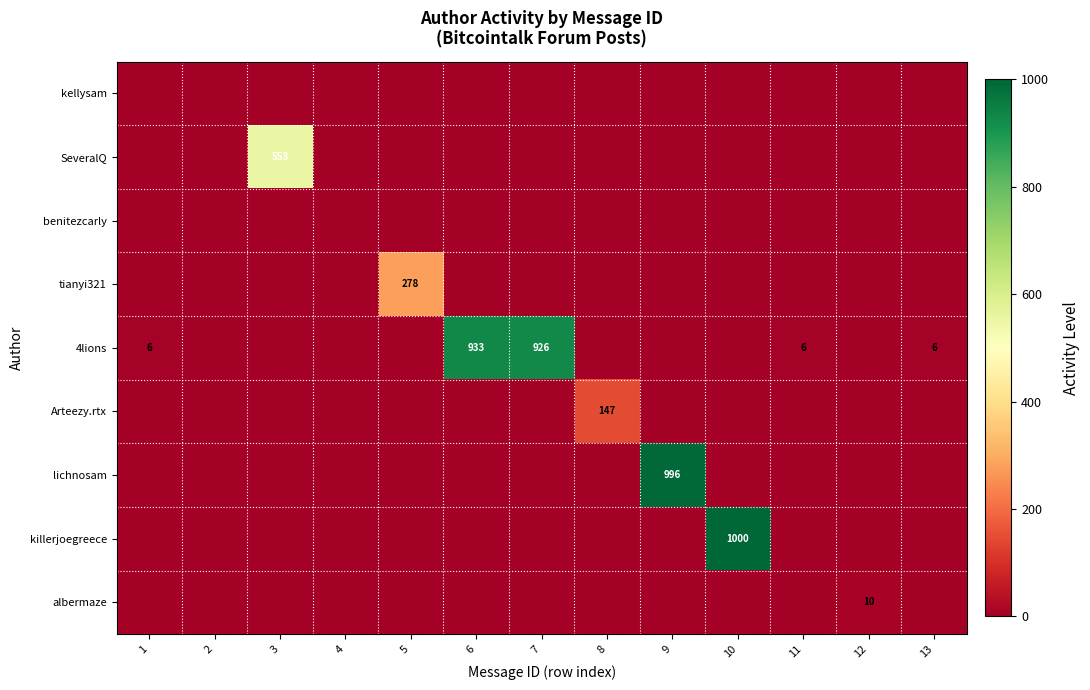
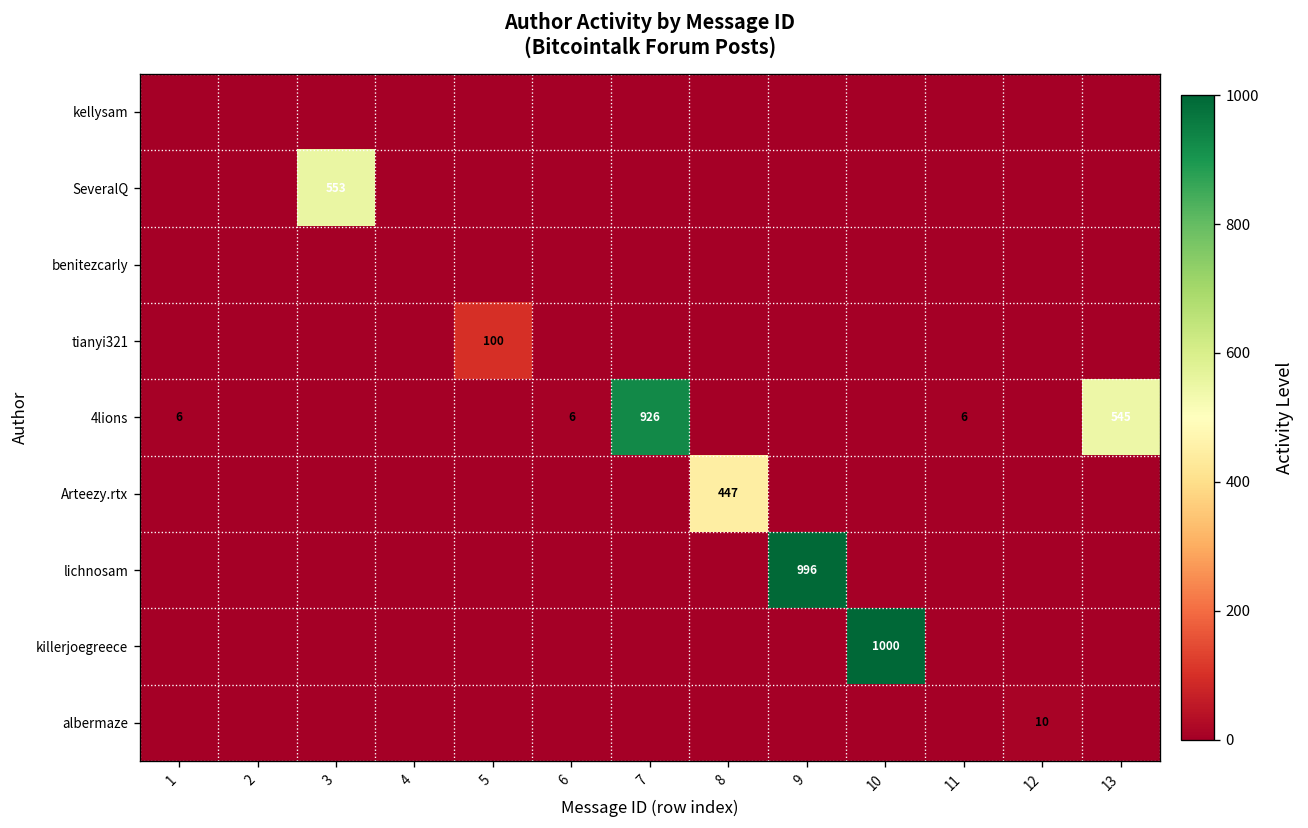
tianyi321, 5: 278 -> 100
4lions, 6: 933 -> 6
4lions, 13: 6 -> 545
Arteezy.rtx, 8: 147 -> 447
